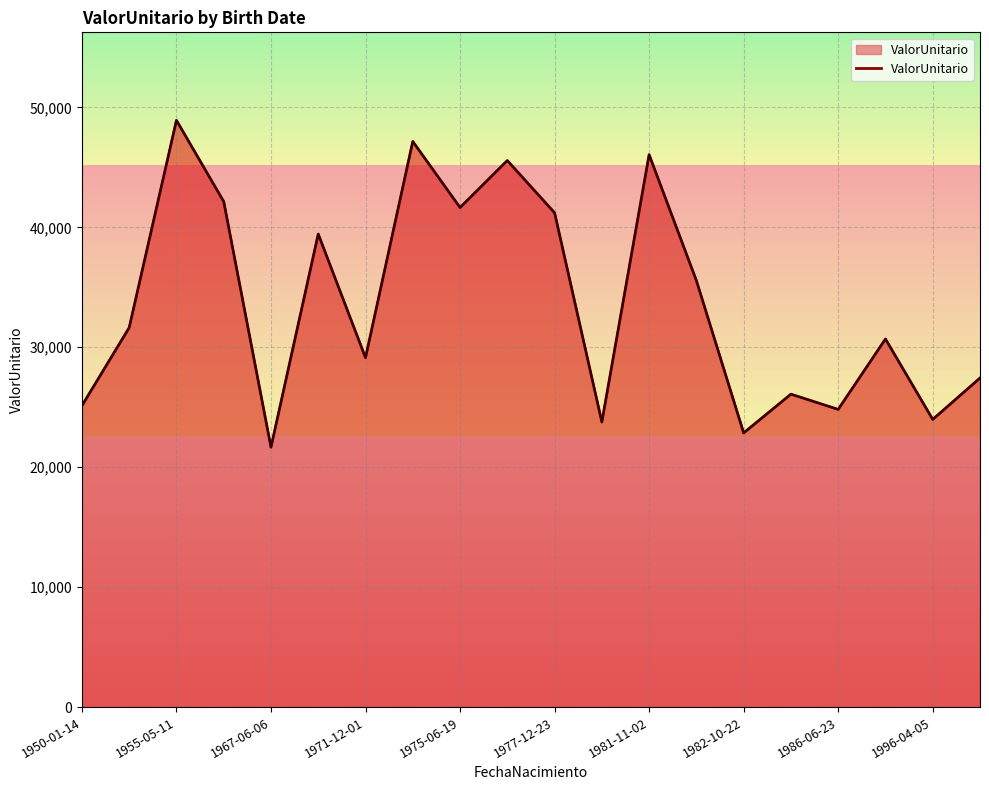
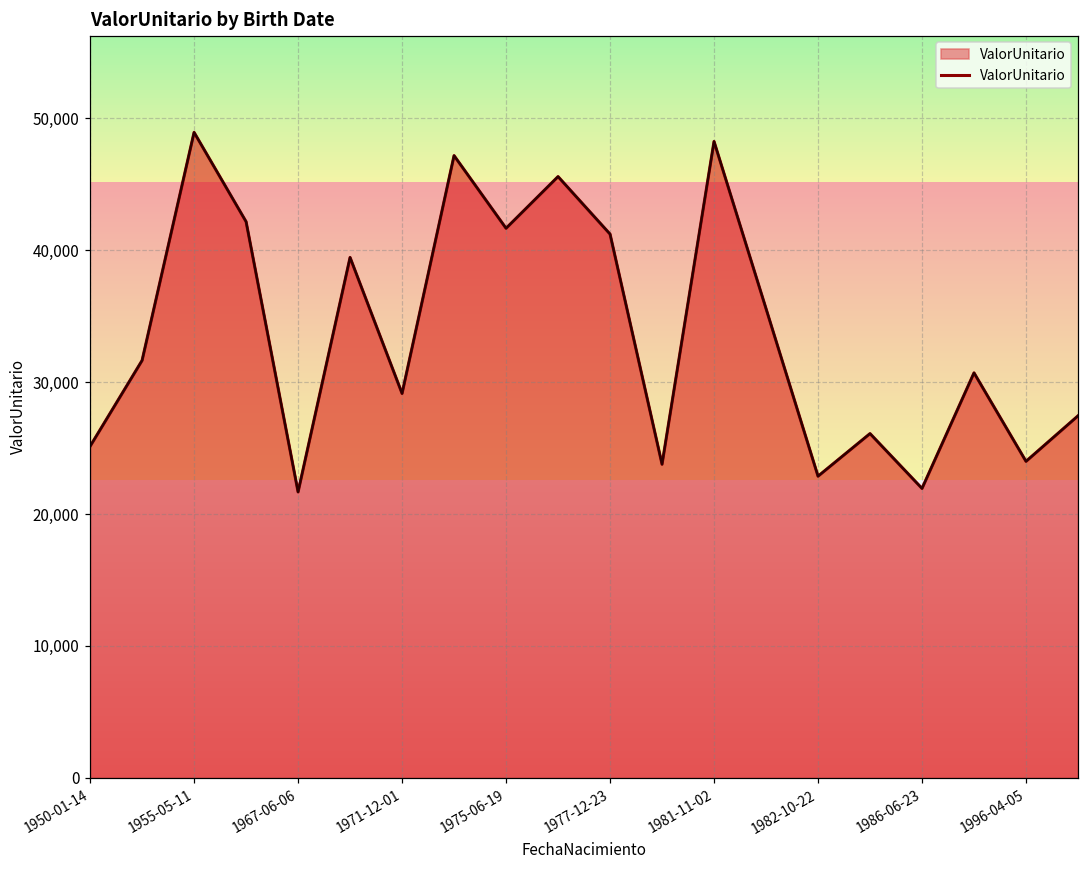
1981-11-02: 46,100 -> 48,200
1986-06-23: 24,800 -> 21,900
